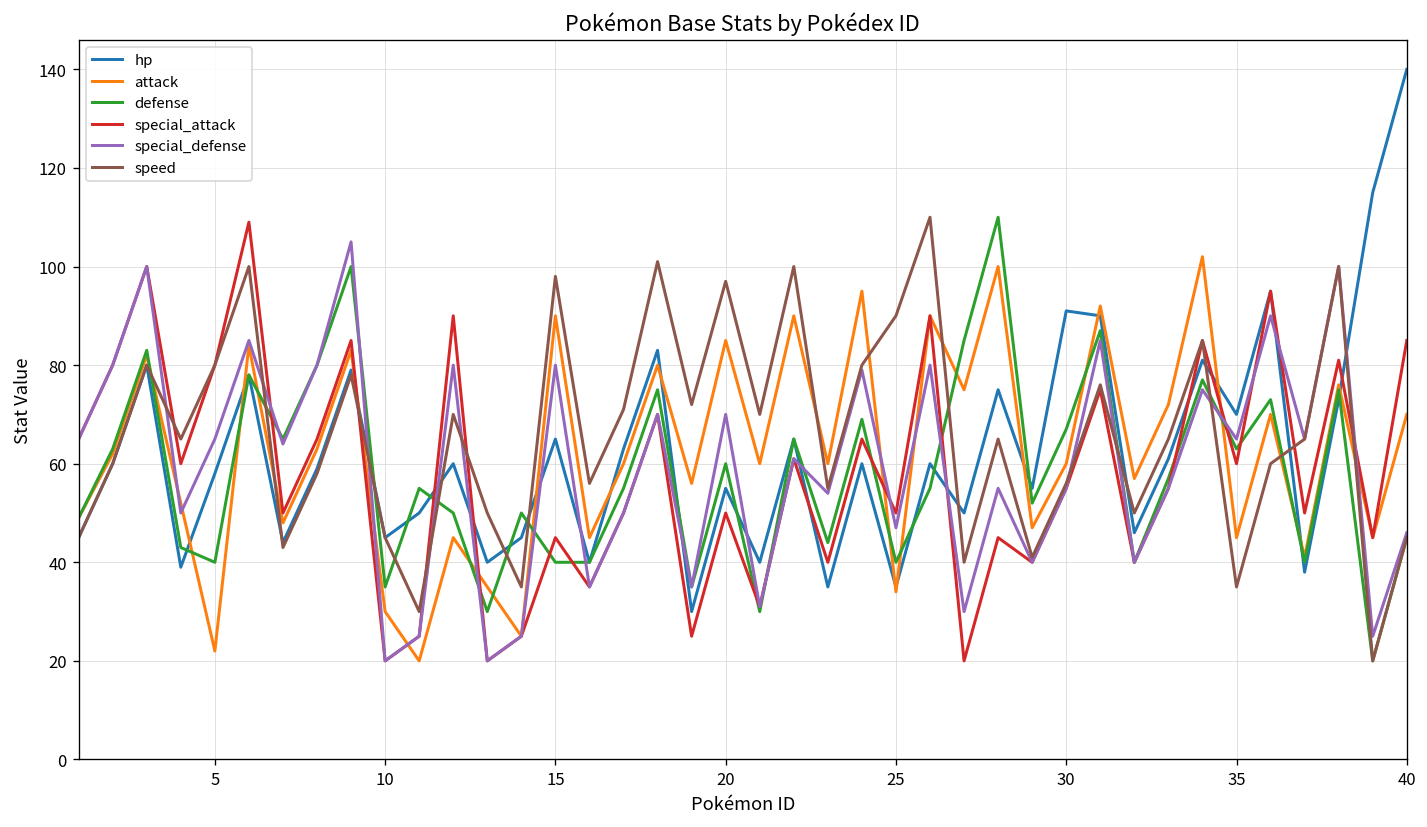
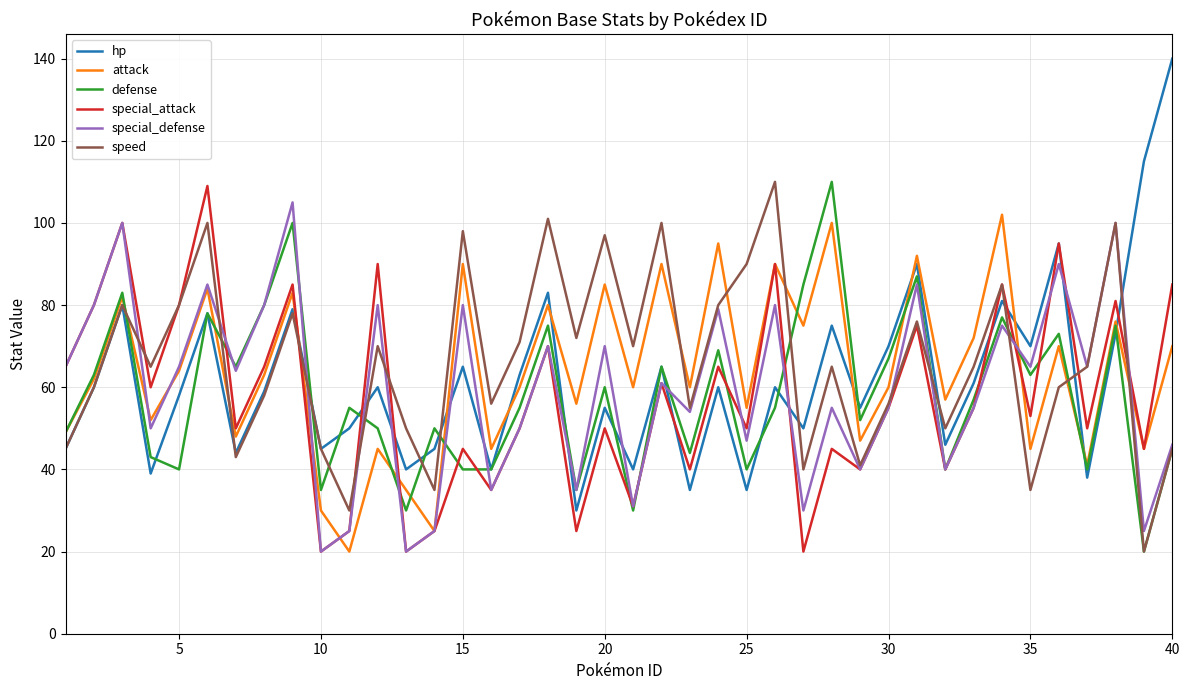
attack, 5: 22 -> 64
attack, 25: 34 -> 55
hp, 30: 91 -> 70
special_attack, 35: 60 -> 53
